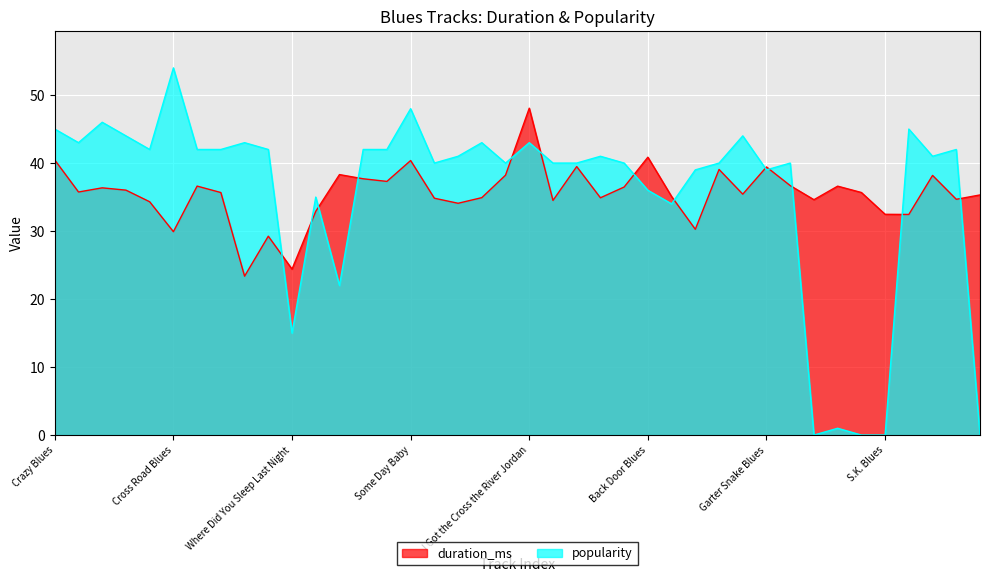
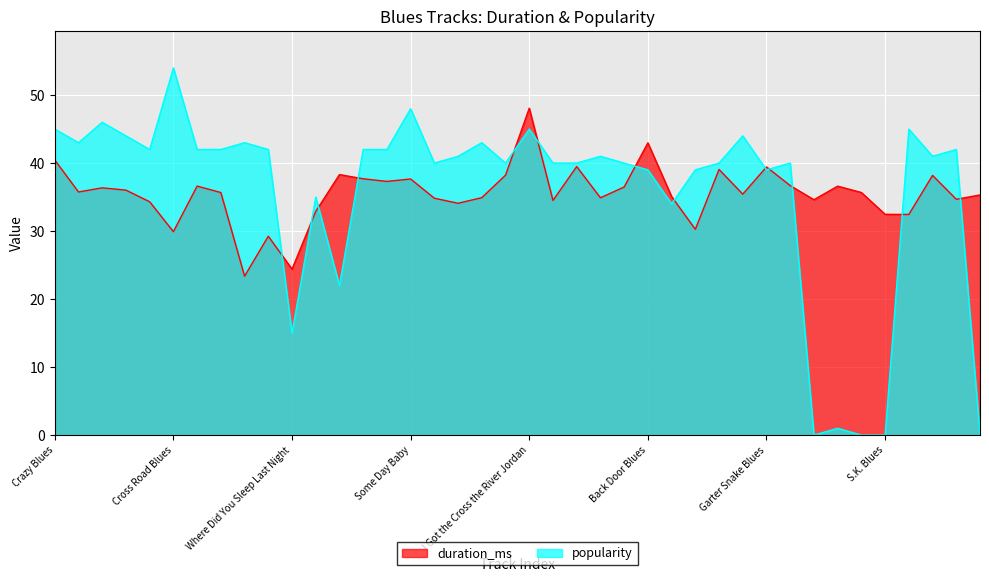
duration_ms, Some Day Baby: 40 -> 38
popularity, I Got the Cross the River Jordan: 43 -> 45
duration_ms, Back Door Blues: 41 -> 43
popularity, Back Door Blues: 36 -> 39
